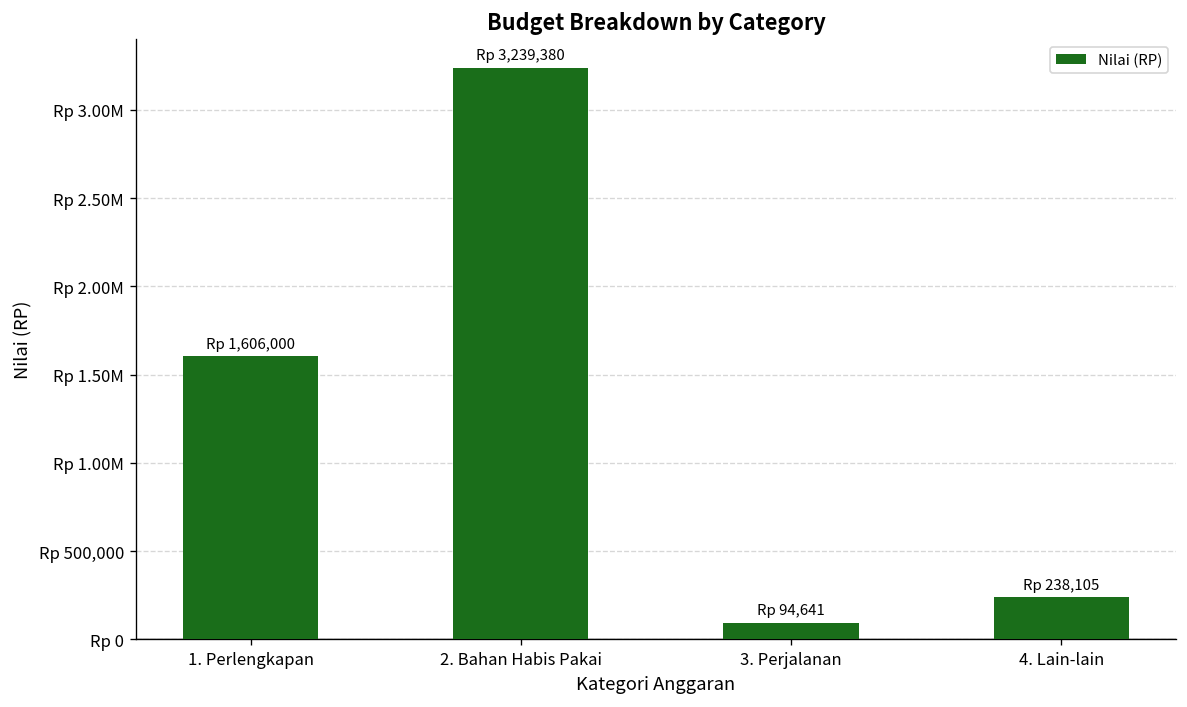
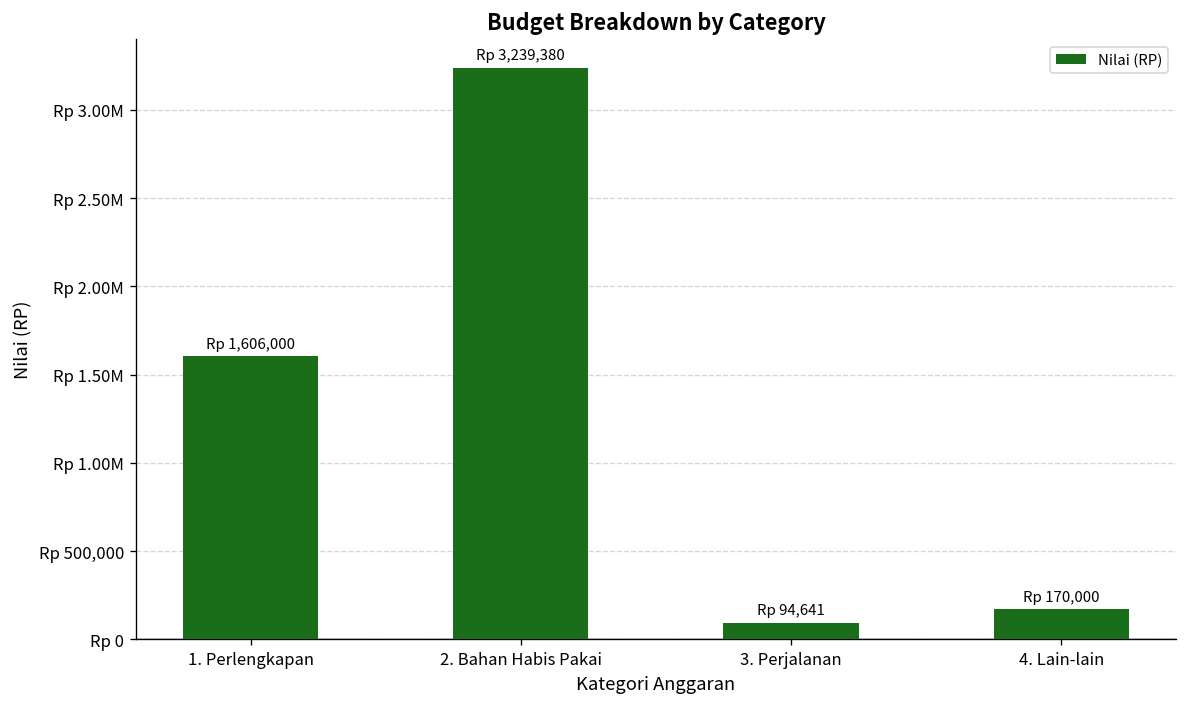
4. Lain-lain: 238,105 -> 170,000
